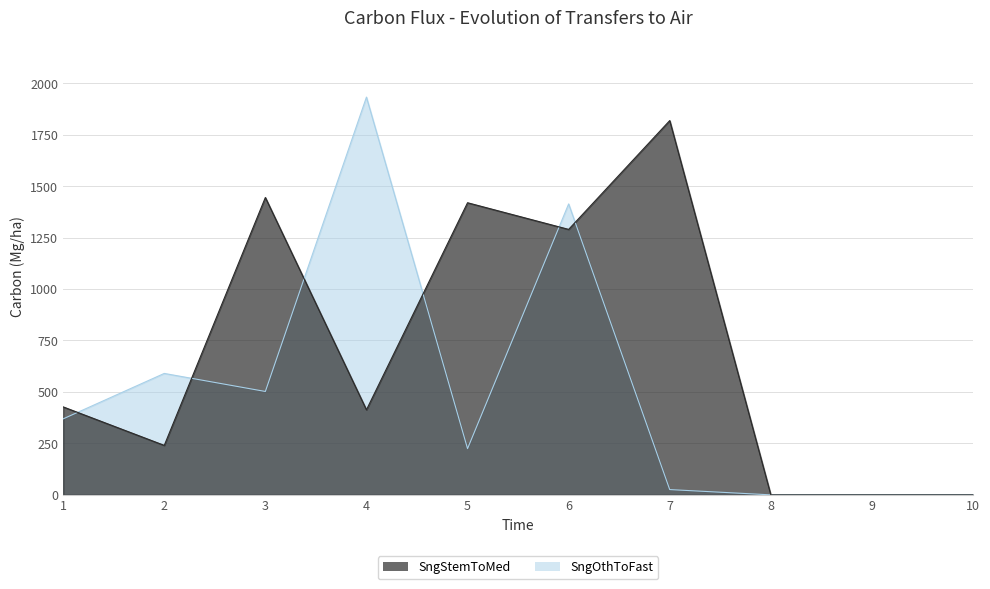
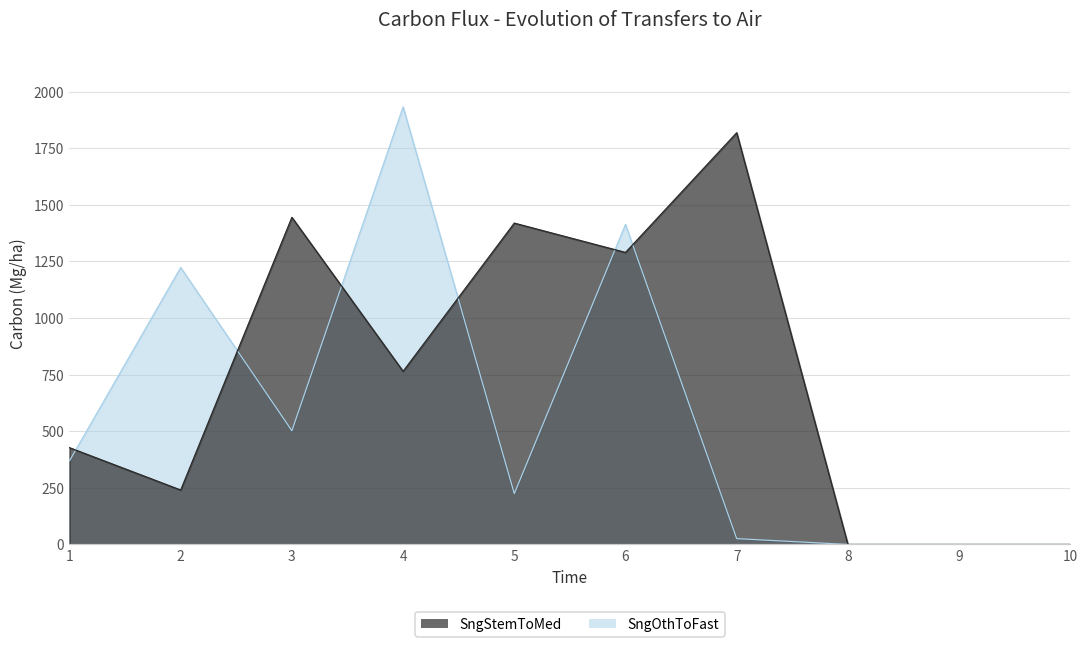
SngOthToFast, 2: 590 -> 1220
SngStemToMed, 4: 410 -> 760
